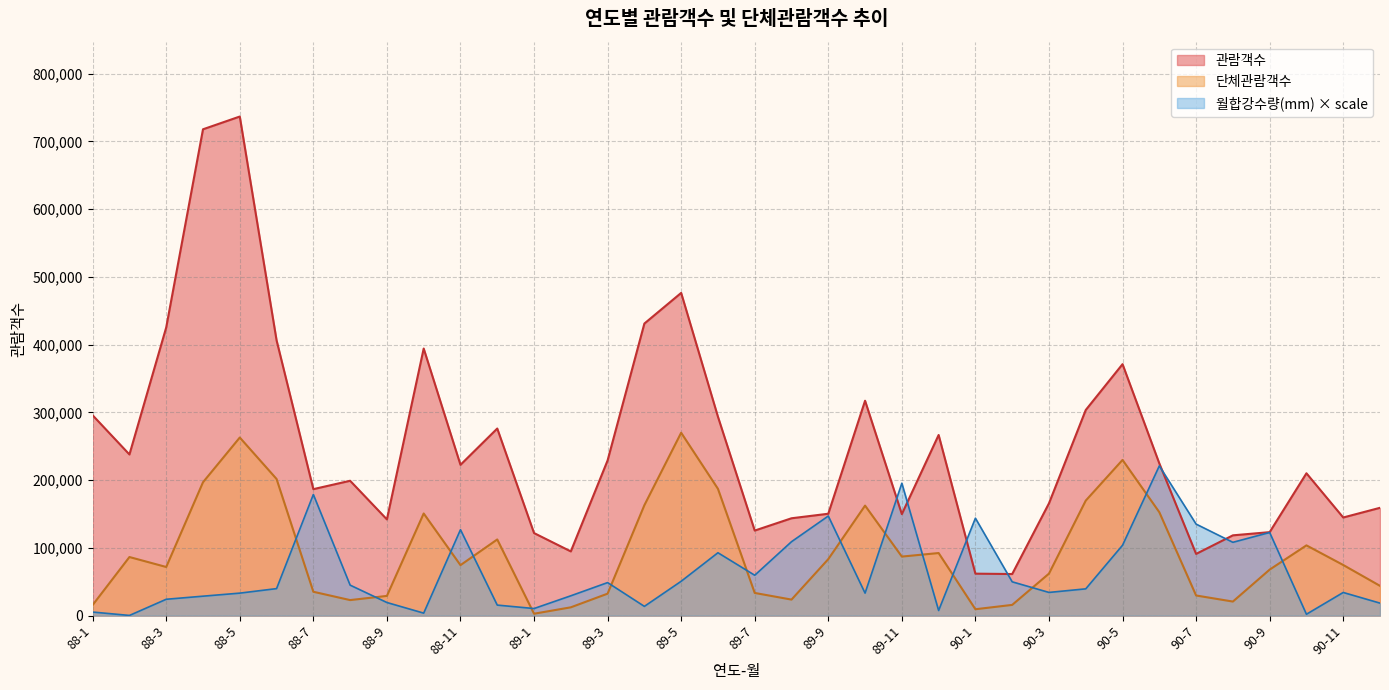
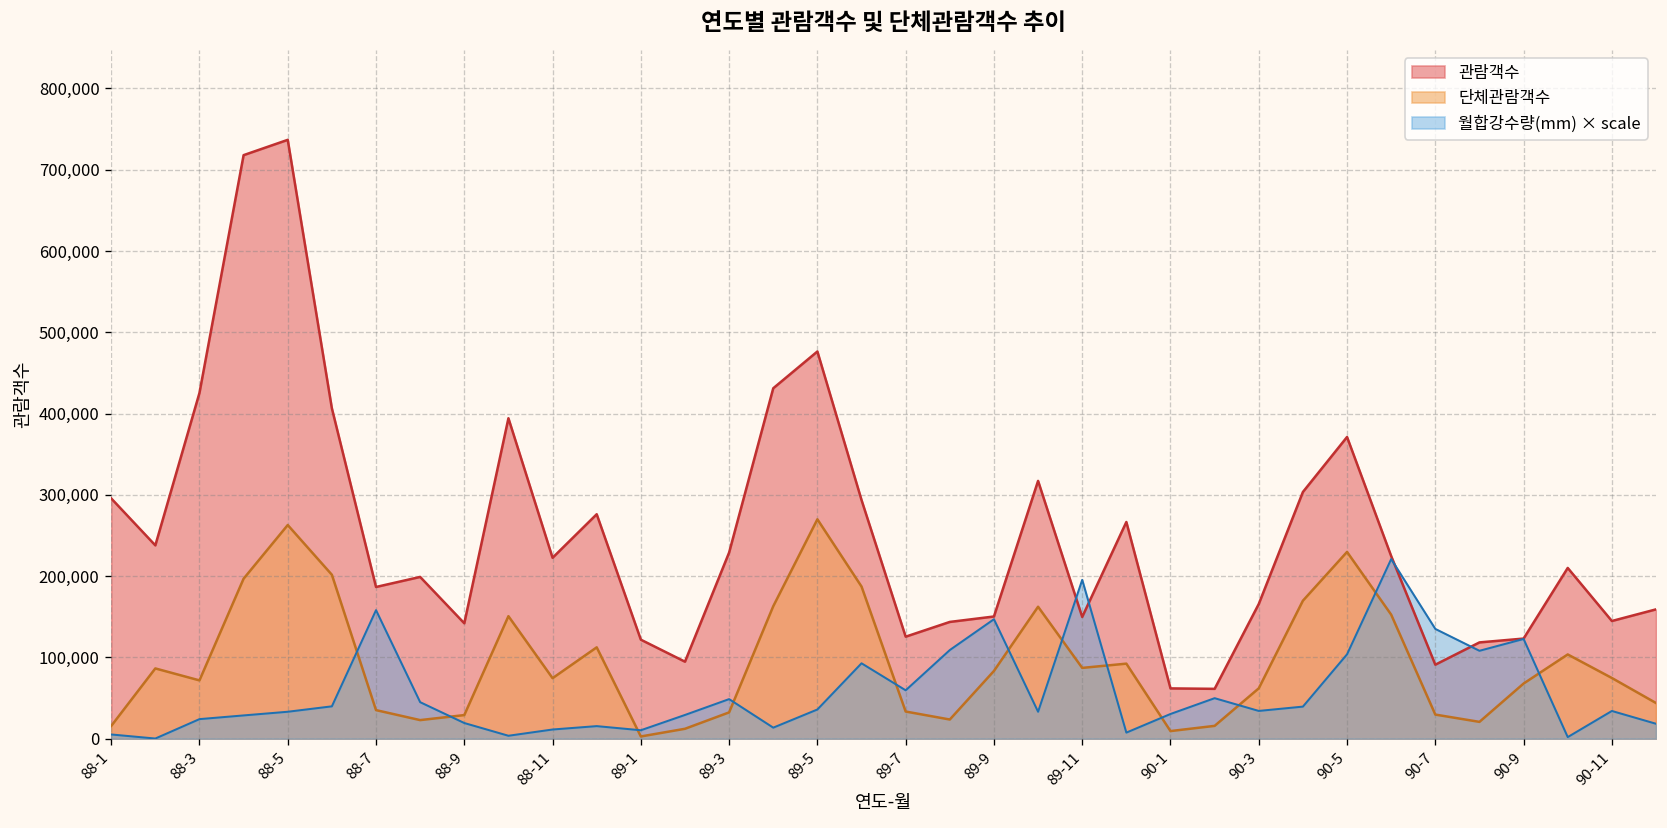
월합강수량(mm) × scale, 88-7: 180,000 -> 160,000
월합강수량(mm) × scale, 88-11: 130,000 -> 10,000
월합강수량(mm) × scale, 89-5: 50,000 -> 40,000
월합강수량(mm) × scale, 90-1: 140,000 -> 30,000
